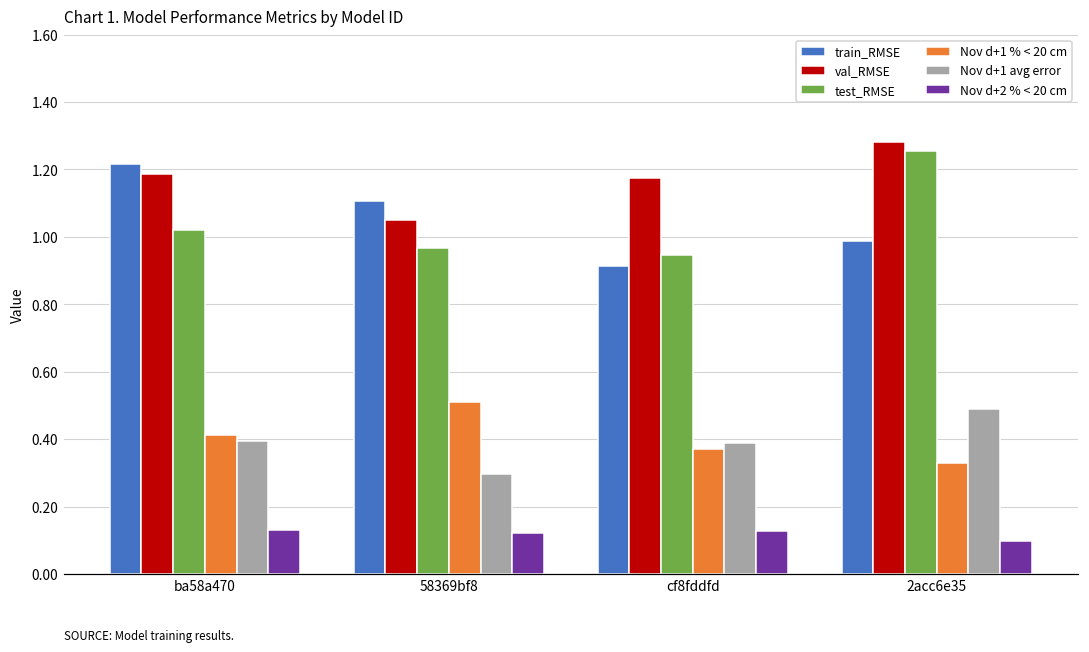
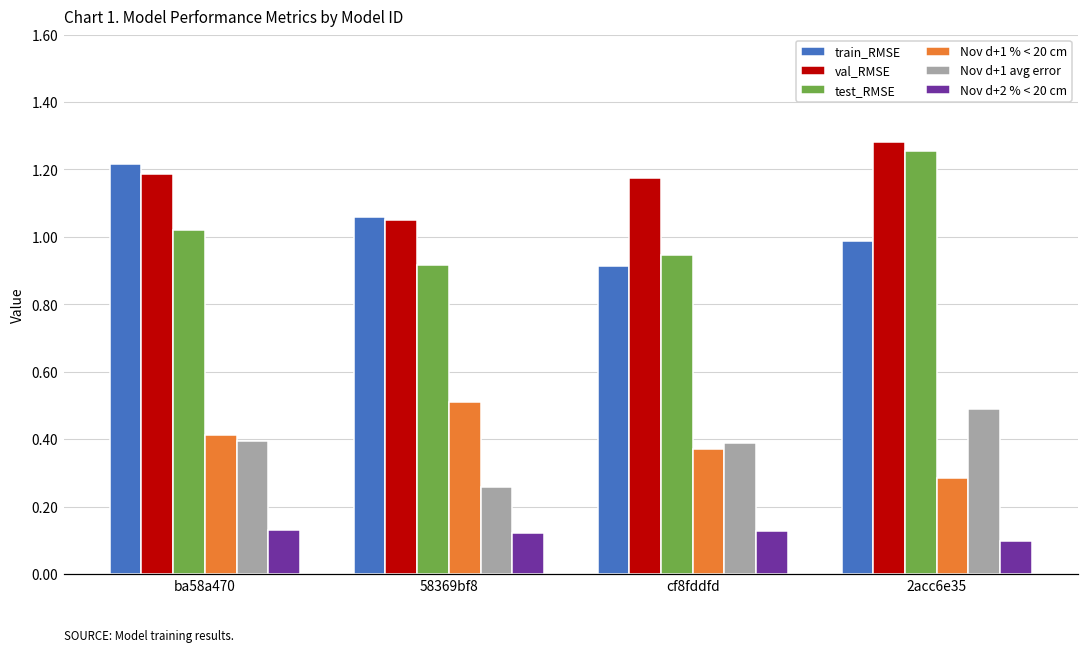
train_RMSE, 58369bf8: 1.11 -> 1.06
test_RMSE, 58369bf8: 0.97 -> 0.92
Nov d+1 avg error, 58369bf8: 0.30 -> 0.26
Nov d+1 % < 20 cm, 2acc6e35: 0.33 -> 0.28
